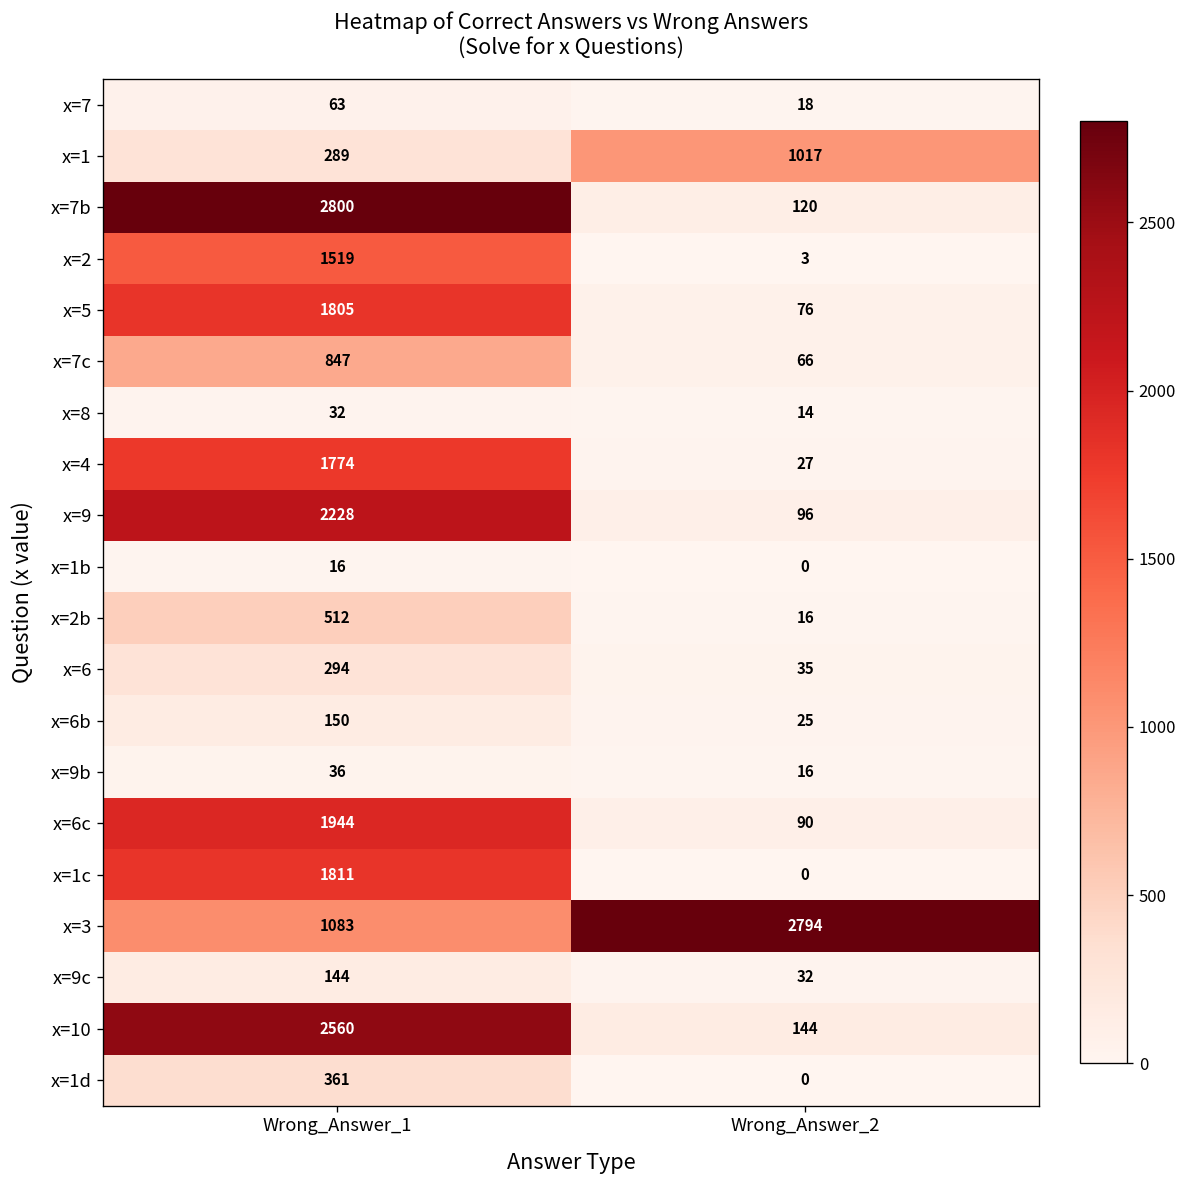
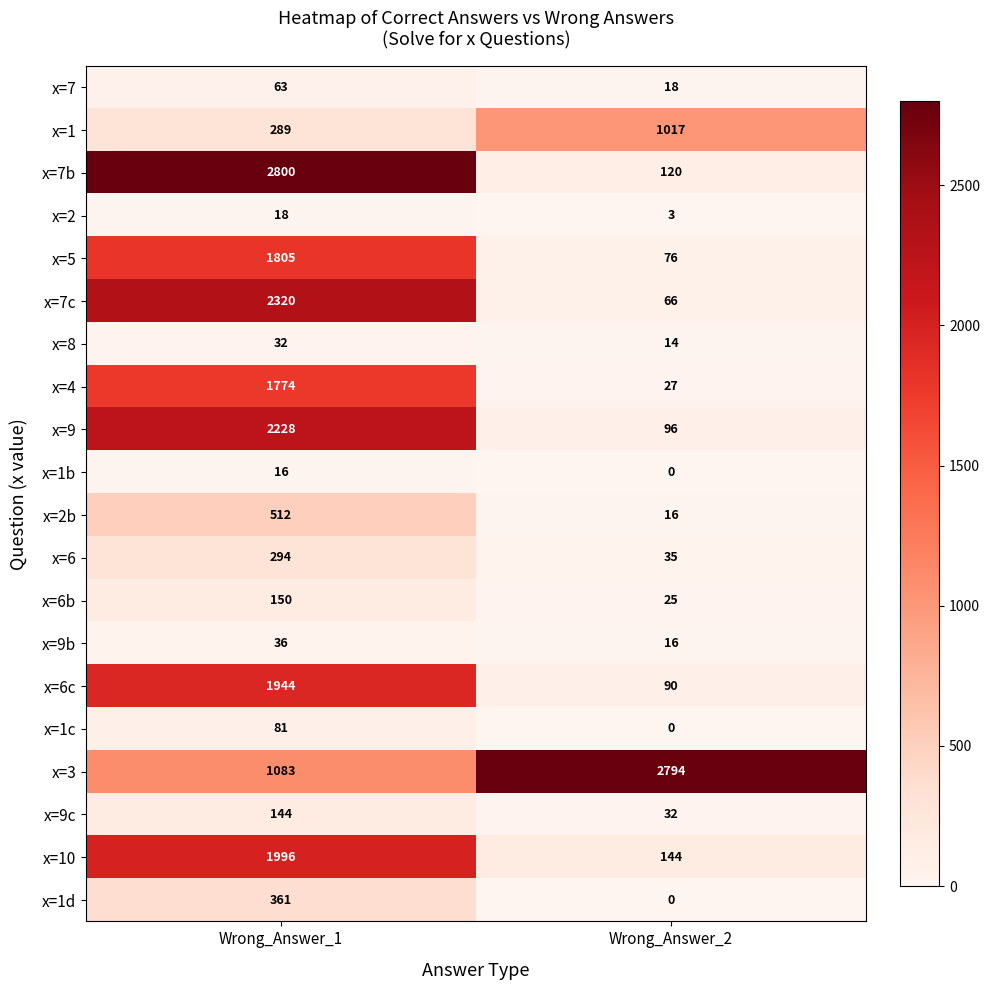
x=2, Wrong_Answer_1: 1519 -> 18
x=7c, Wrong_Answer_1: 847 -> 2320
x=1c, Wrong_Answer_1: 1811 -> 81
x=10, Wrong_Answer_1: 2560 -> 1996
